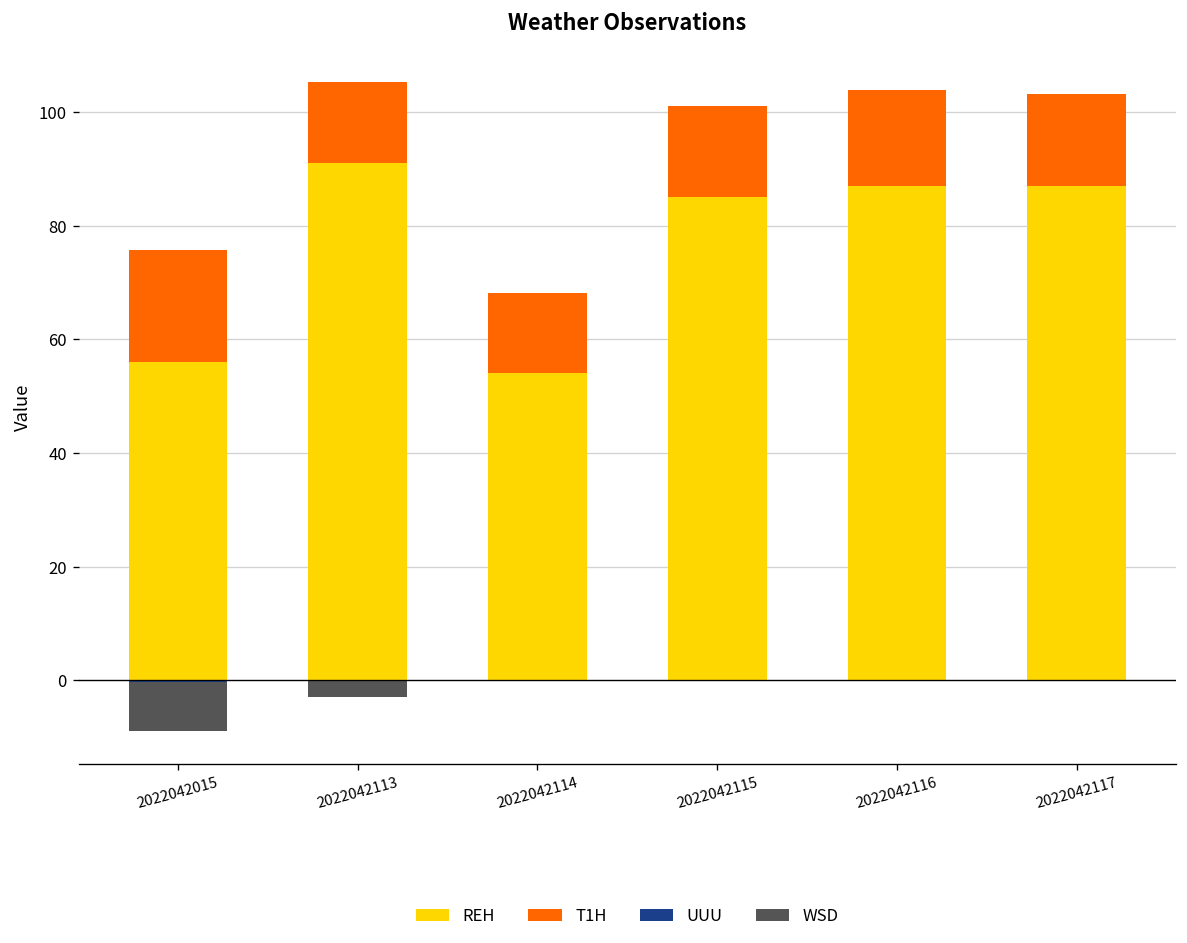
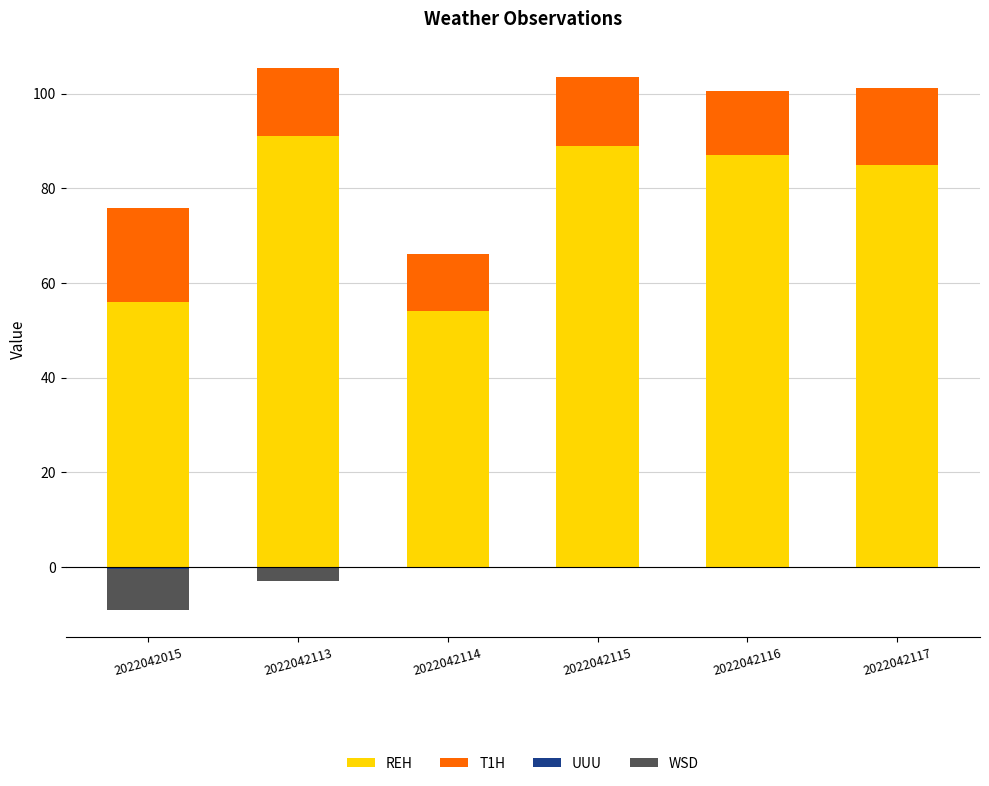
T1H, 2022042114: 14 -> 12
REH, 2022042115: 85 -> 89
T1H, 2022042115: 16 -> 14
T1H, 2022042116: 17 -> 14
REH, 2022042117: 87 -> 85
